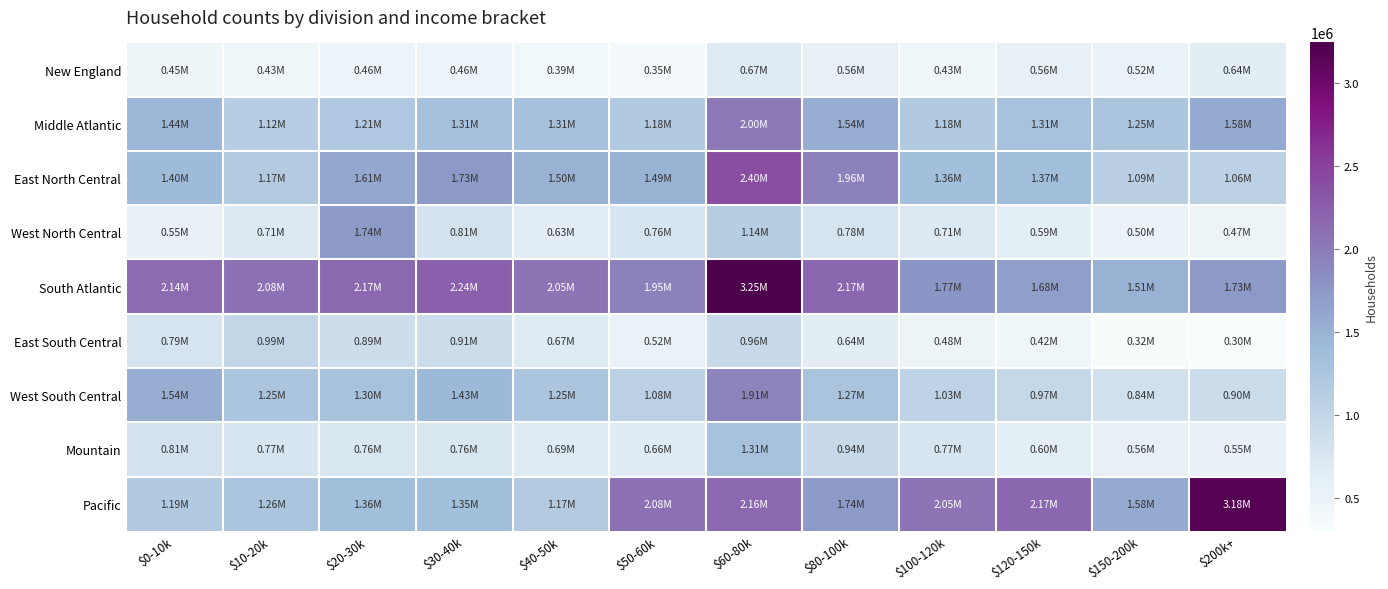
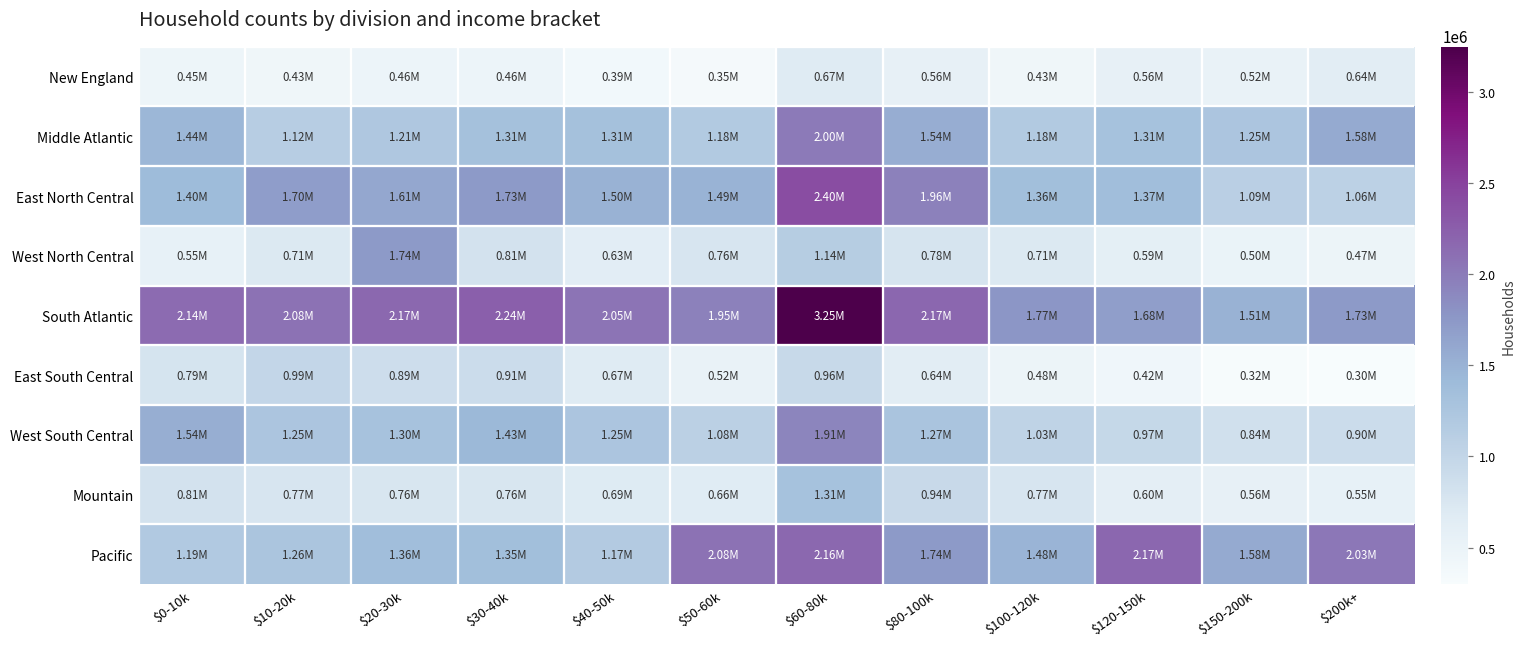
East North Central, $10-20k: 1.17M -> 1.70M
Pacific, $100-120k: 2.05M -> 1.48M
Pacific, $200k+: 3.18M -> 2.03M
